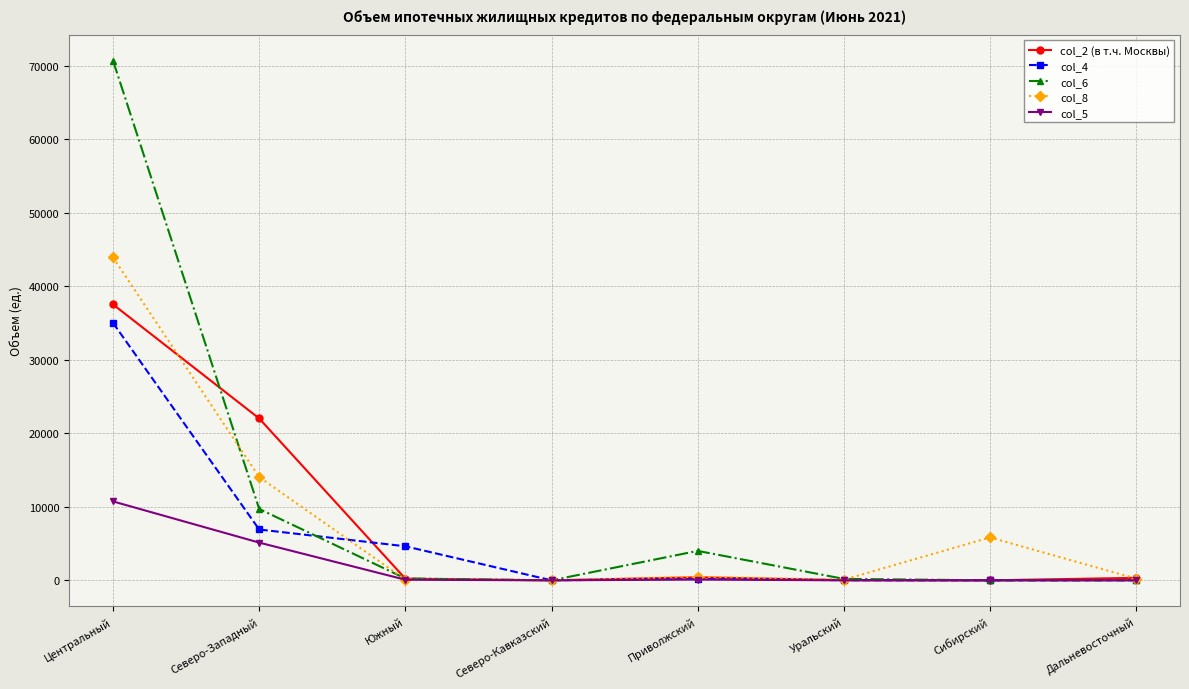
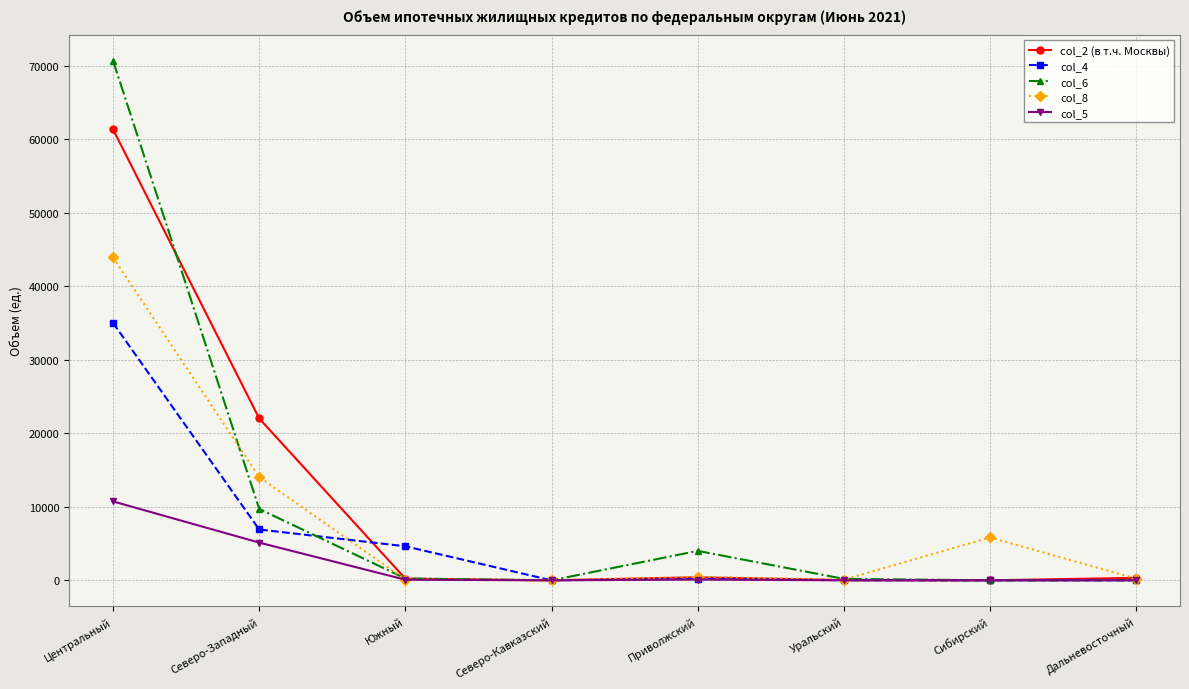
col_2 (в т.ч. Москвы), Центральный: 38000 -> 61000
